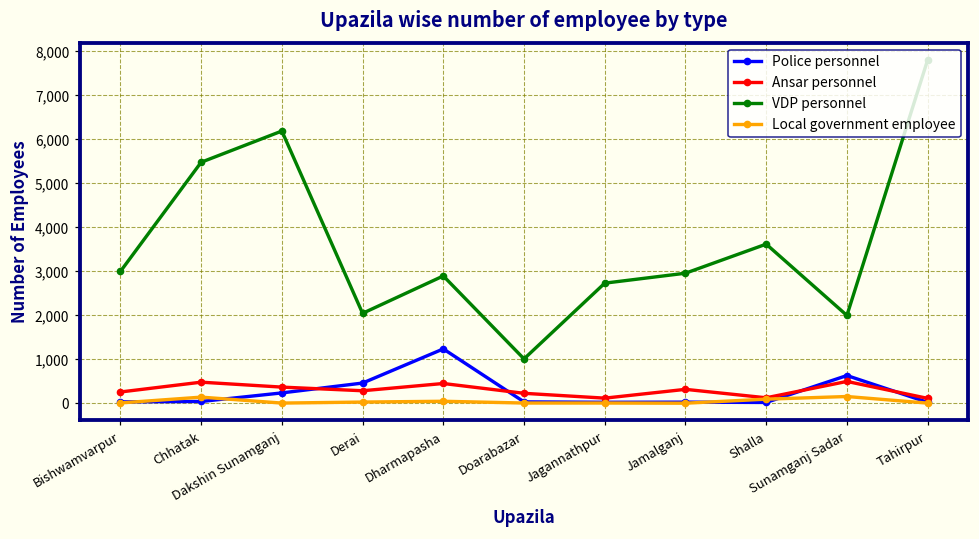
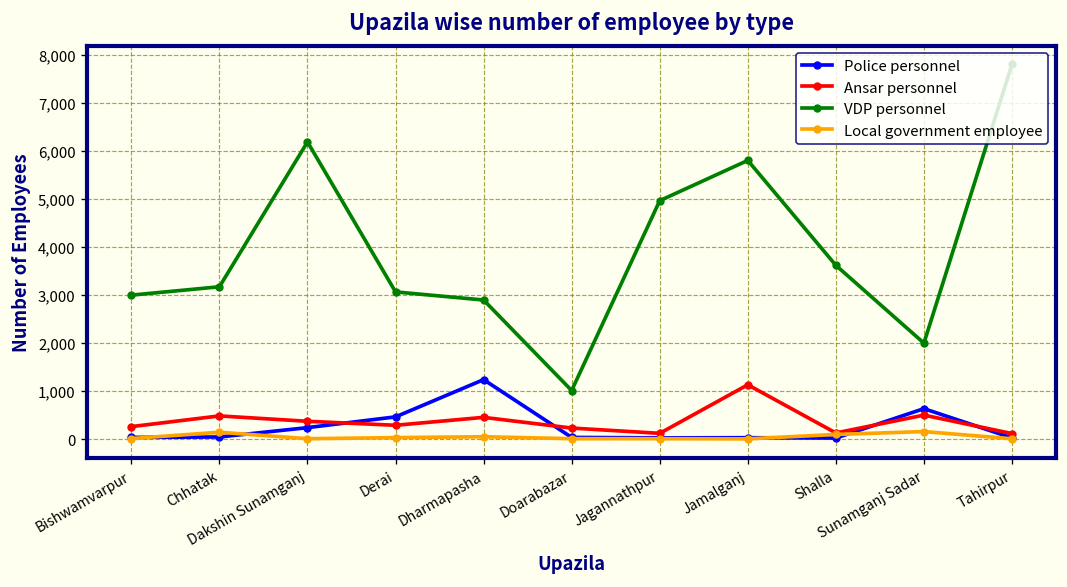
VDP personnel, Chhatak: 5,500 -> 3,200
VDP personnel, Derai: 2,000 -> 3,100
VDP personnel, Jagannathpur: 2,700 -> 5,000
Ansar personnel, Jamalganj: 300 -> 1,100
VDP personnel, Jamalganj: 3,000 -> 5,800
